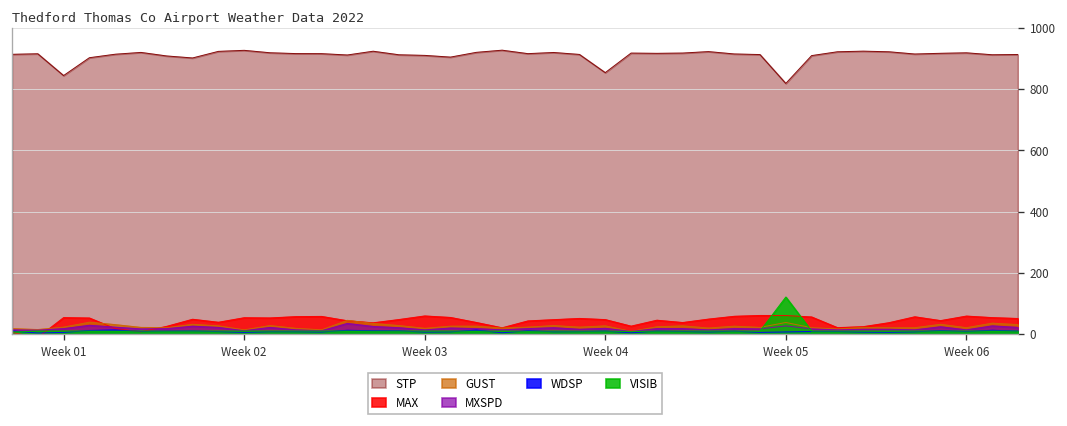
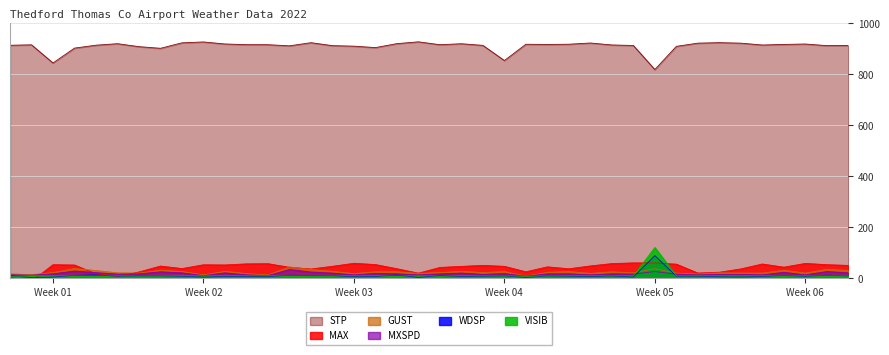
WDSP, Week 05: 10 -> 90
